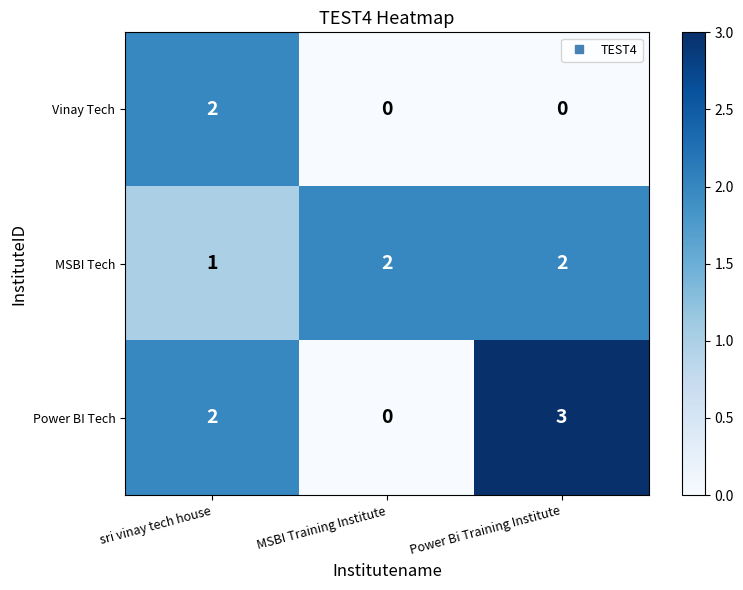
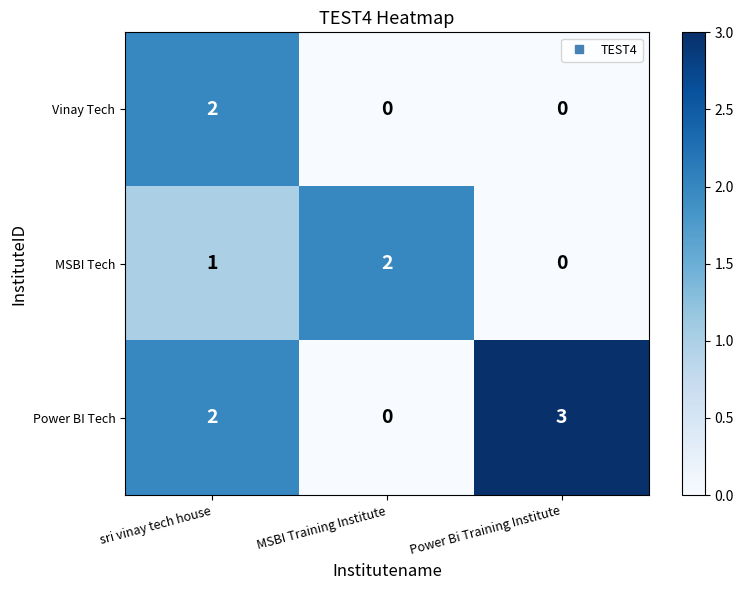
MSBI Tech, Power Bi Training Institute: 2 -> 0
